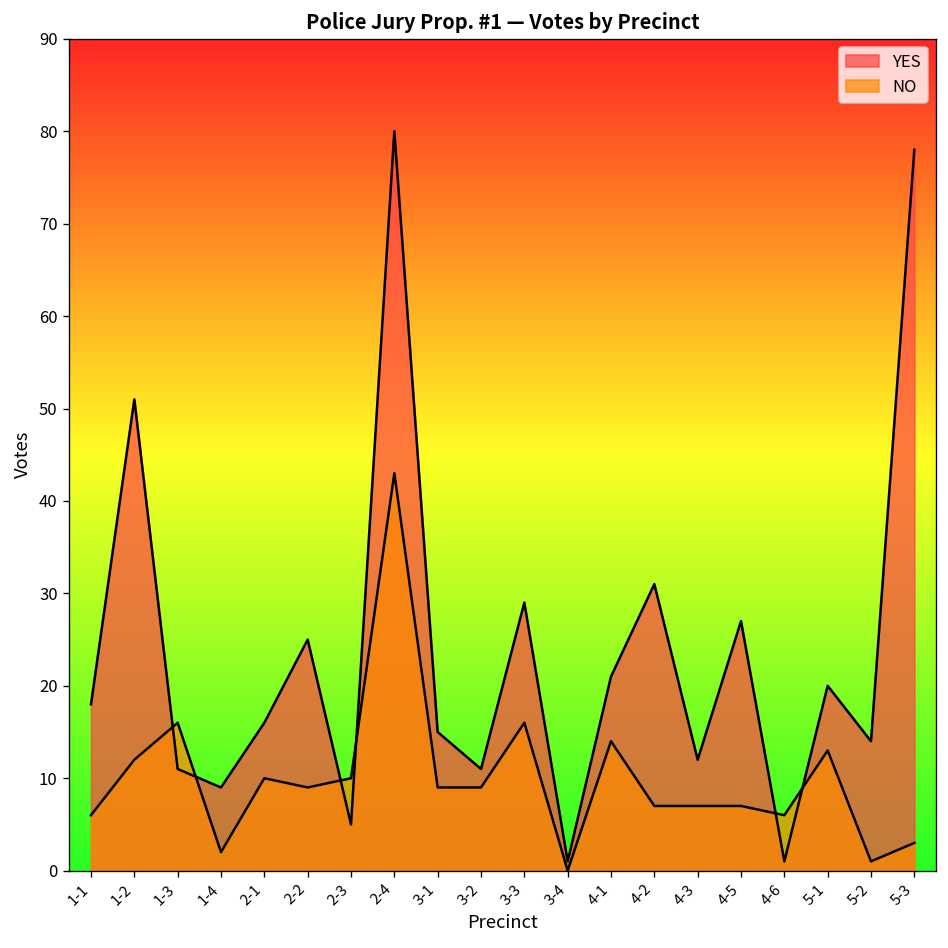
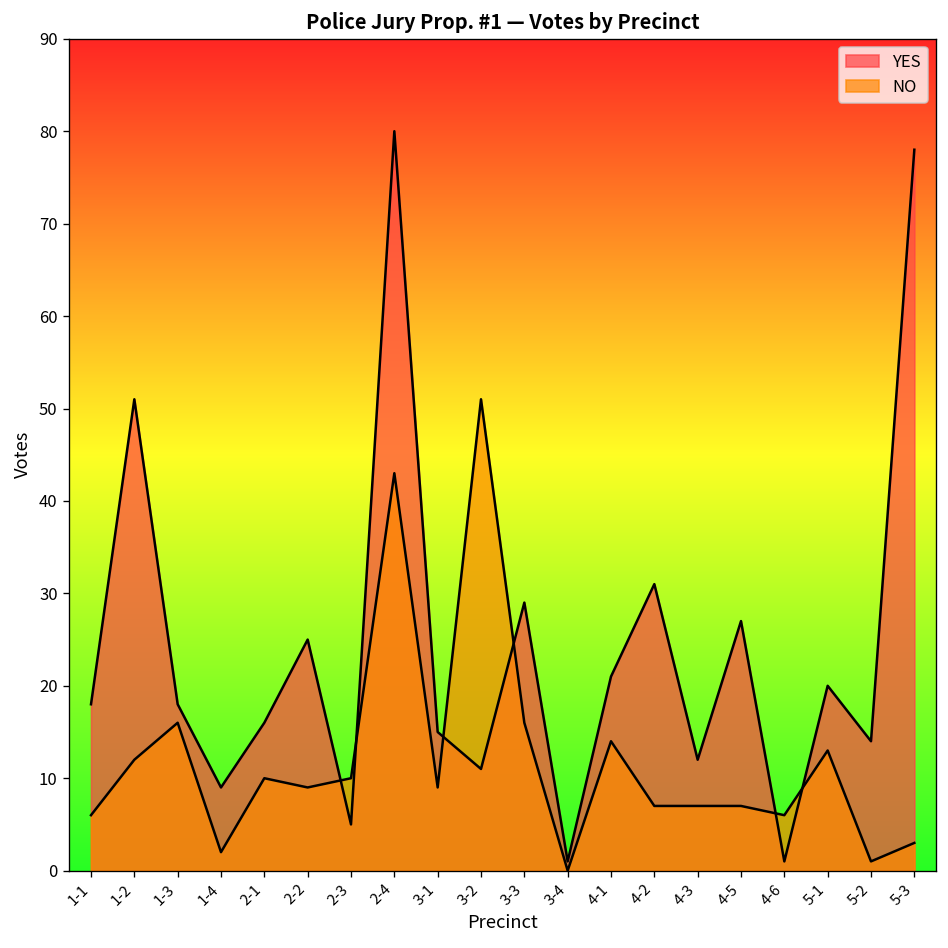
YES, 1-3: 11 -> 18
NO, 3-2: 9 -> 51
